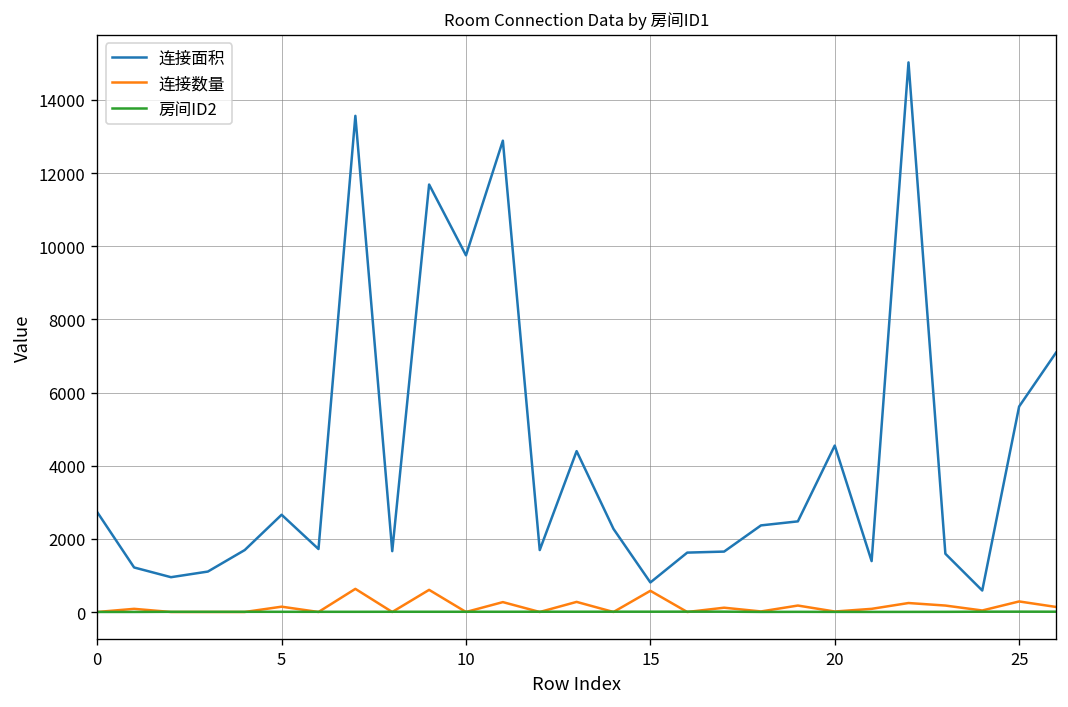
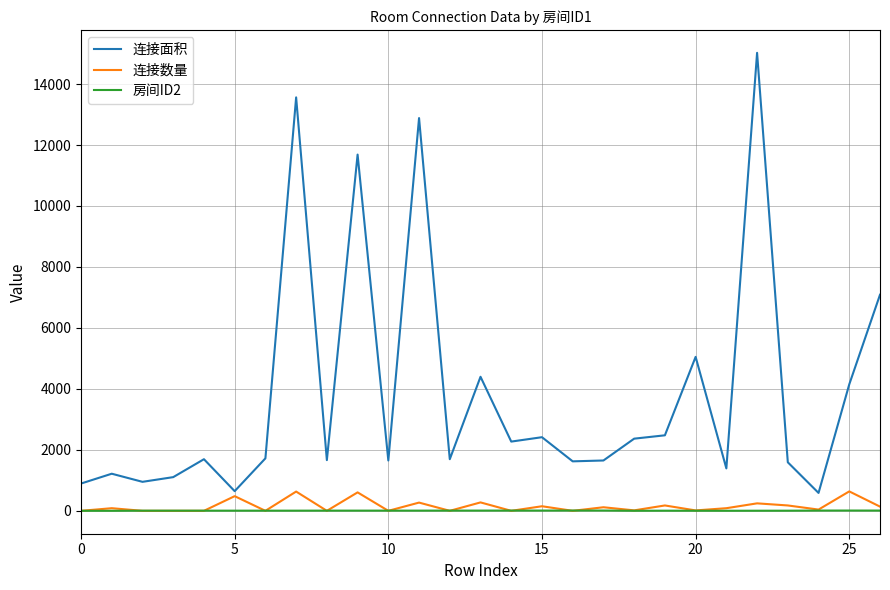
连接面积, 0: 2700 -> 900
连接面积, 5: 2700 -> 600
连接数量, 5: 100 -> 500
连接面积, 10: 9800 -> 1700
连接面积, 15: 800 -> 2400
连接数量, 15: 600 -> 200
连接面积, 20: 4600 -> 5100
连接面积, 25: 5600 -> 4200
连接数量, 25: 300 -> 600
